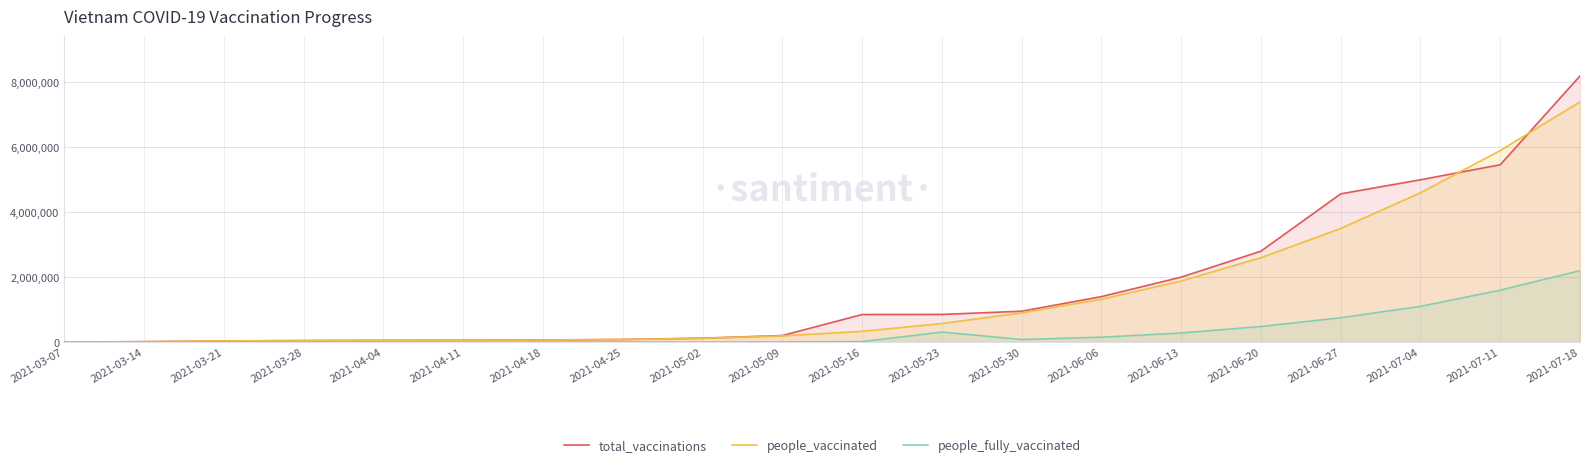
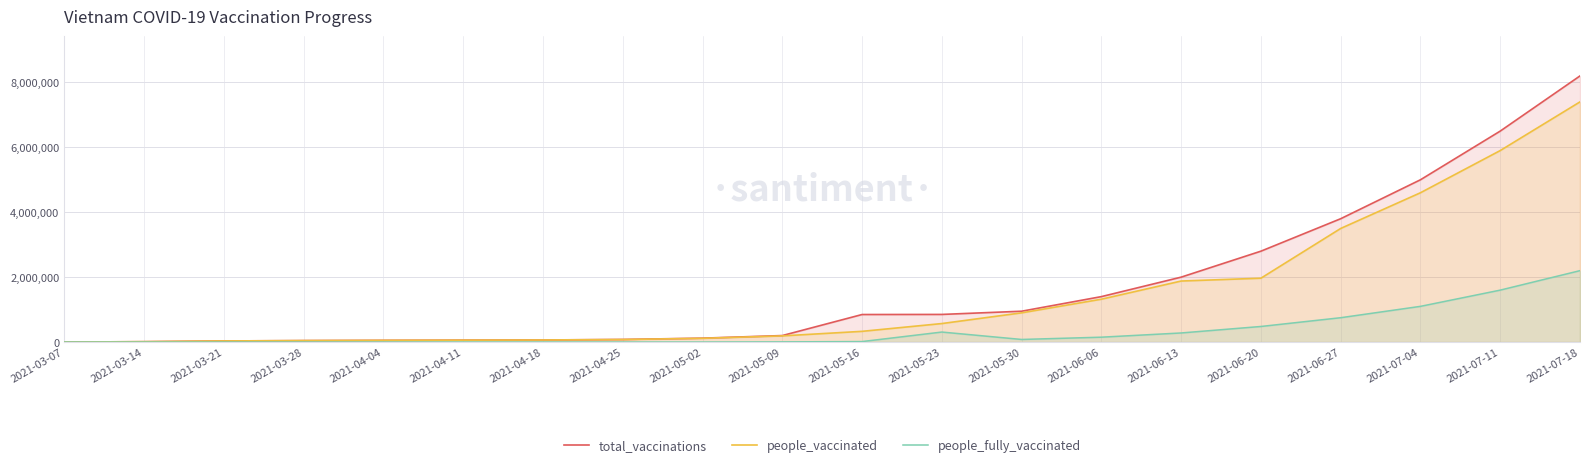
people_vaccinated, 2021-06-20: 2,600,000 -> 2,000,000
total_vaccinations, 2021-06-27: 4,600,000 -> 3,800,000
total_vaccinations, 2021-07-11: 5,500,000 -> 6,500,000
